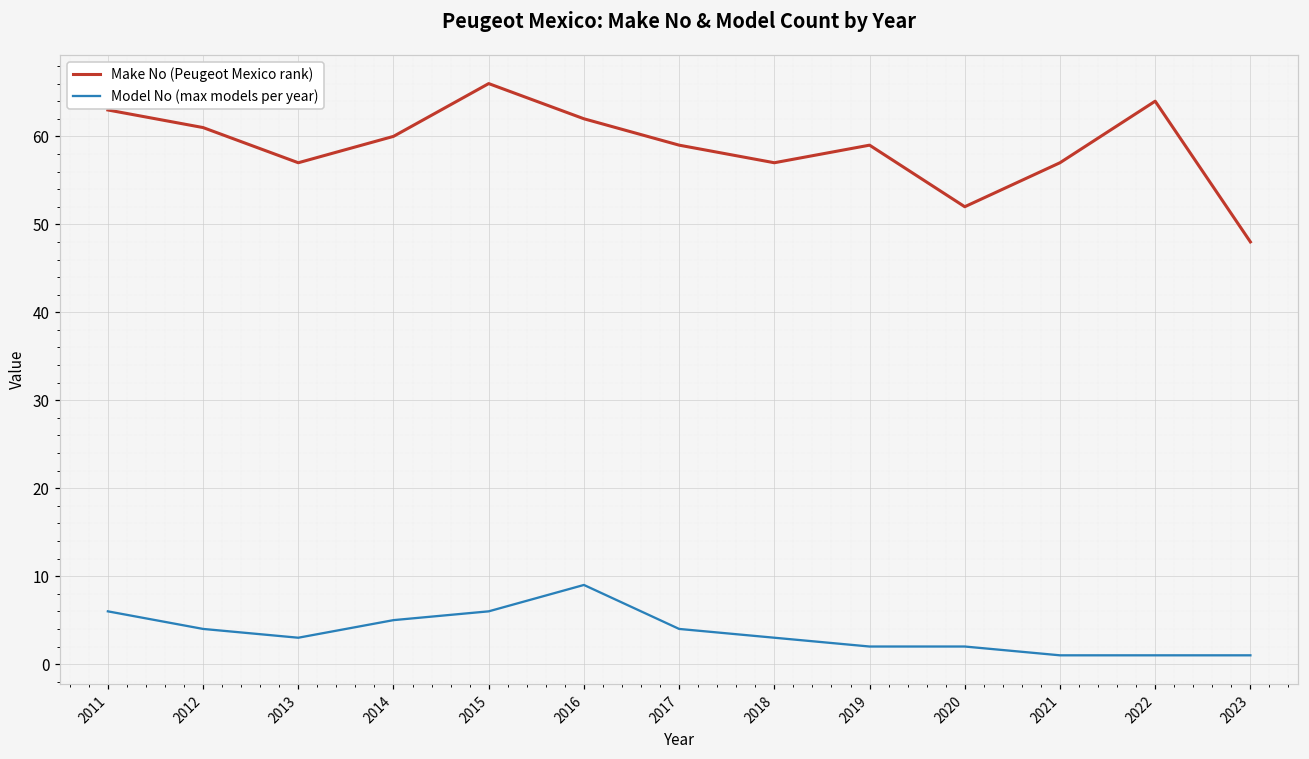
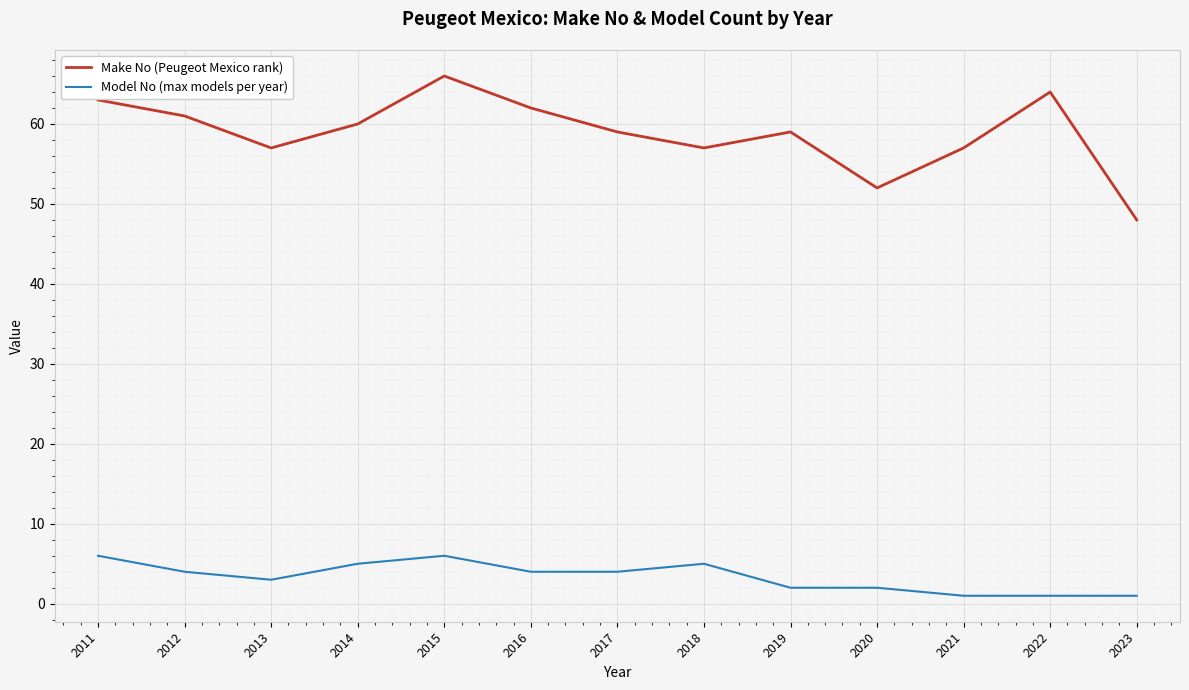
Model No (max models per year), 2016: 9 -> 4
Model No (max models per year), 2018: 3 -> 5
